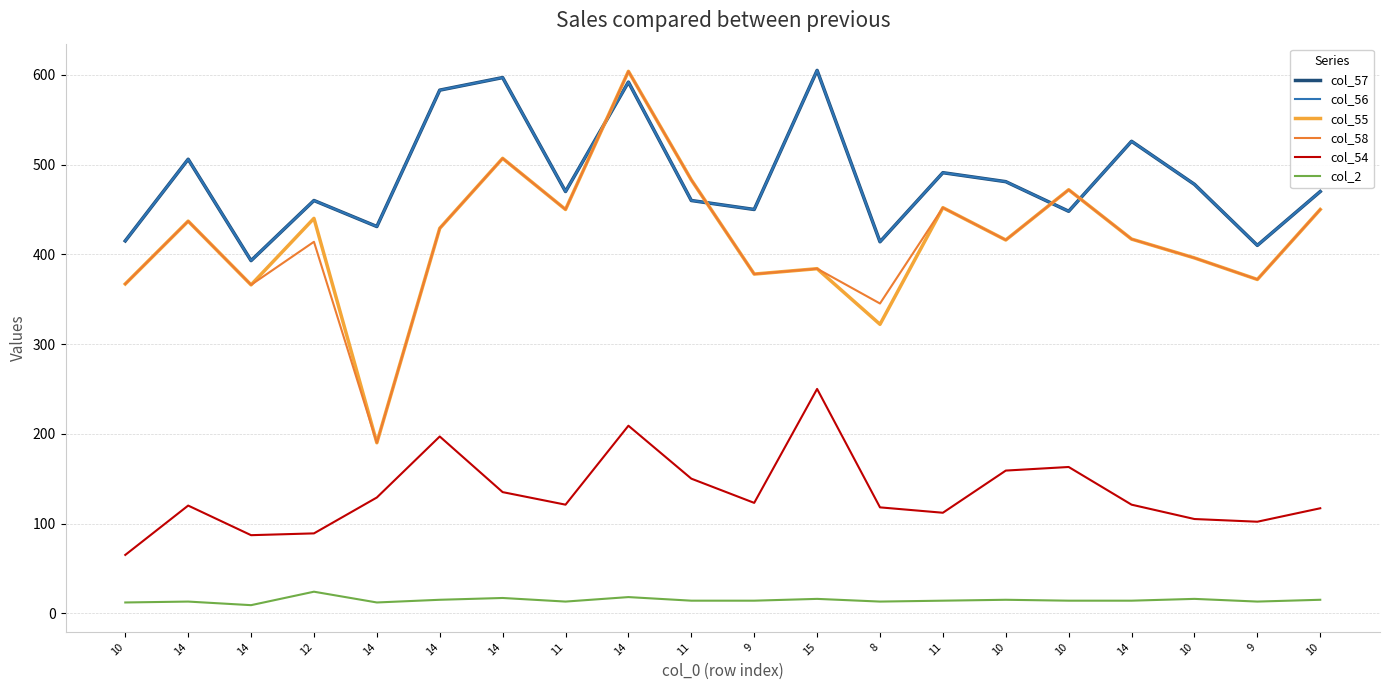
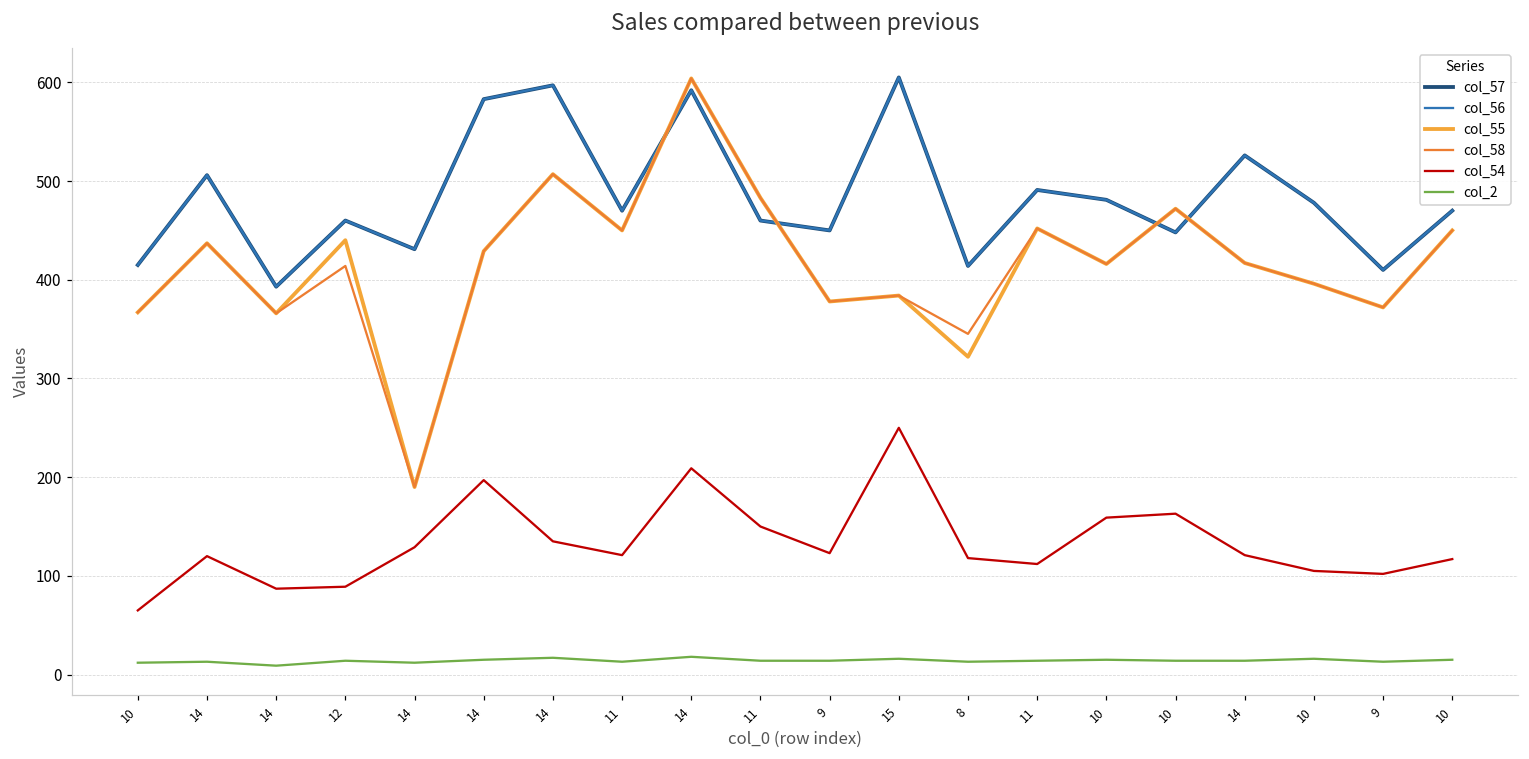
col_2, 12: 20 -> 10
